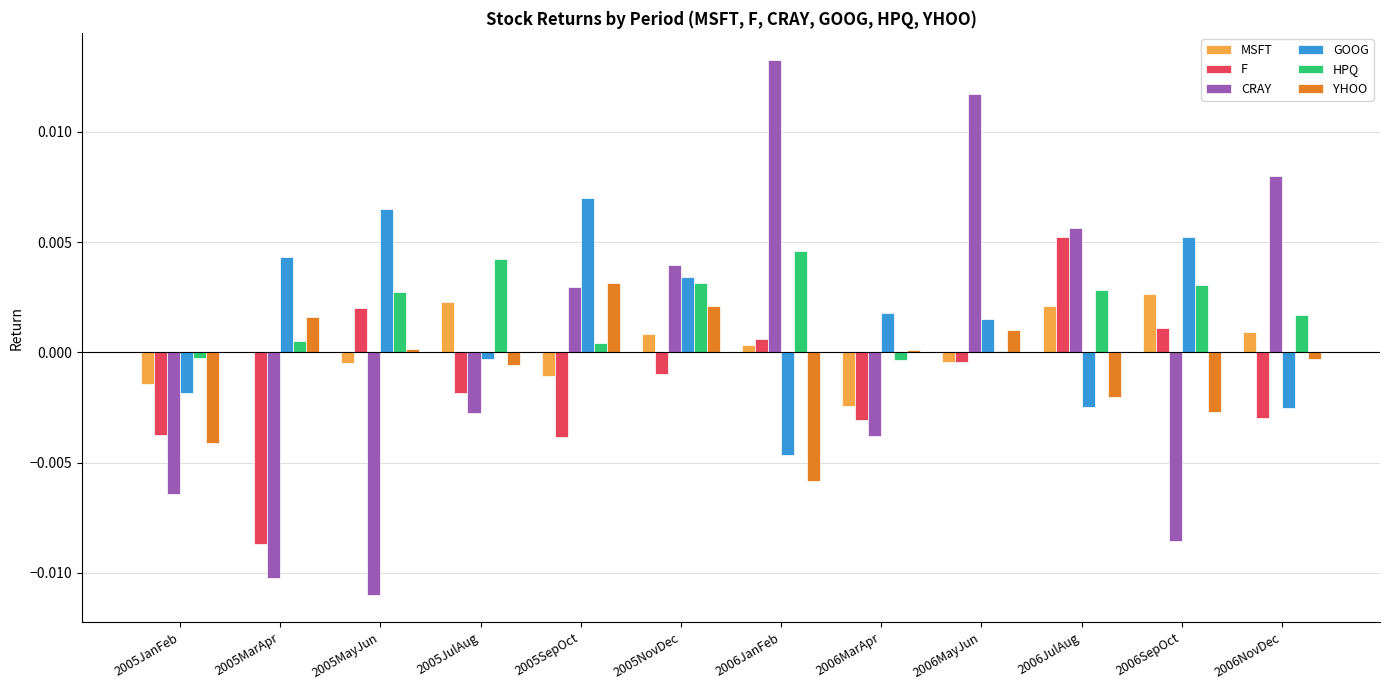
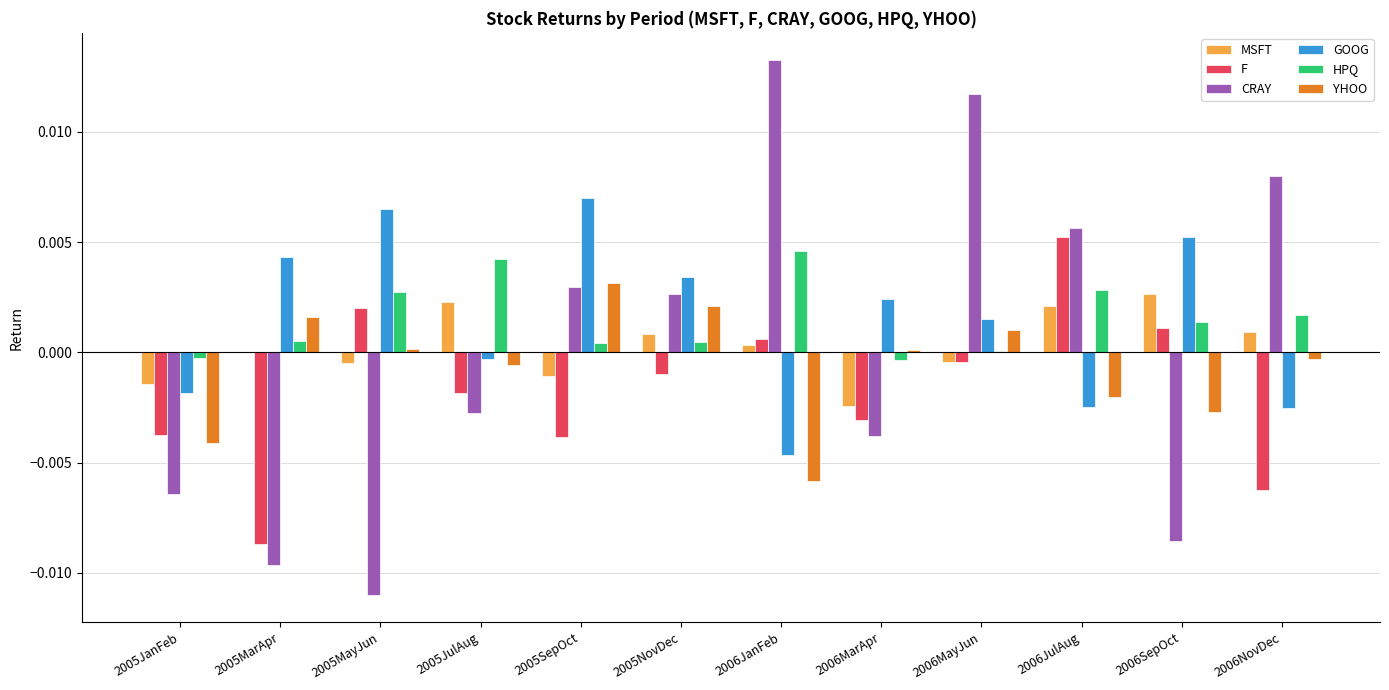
CRAY, 2005MarApr: -0.0102 -> -0.0096
CRAY, 2005NovDec: 0.0040 -> 0.0027
HPQ, 2005NovDec: 0.0032 -> 0.0005
GOOG, 2006MarApr: 0.0018 -> 0.0024
HPQ, 2006SepOct: 0.0031 -> 0.0014
F, 2006NovDec: -0.0030 -> -0.0062
